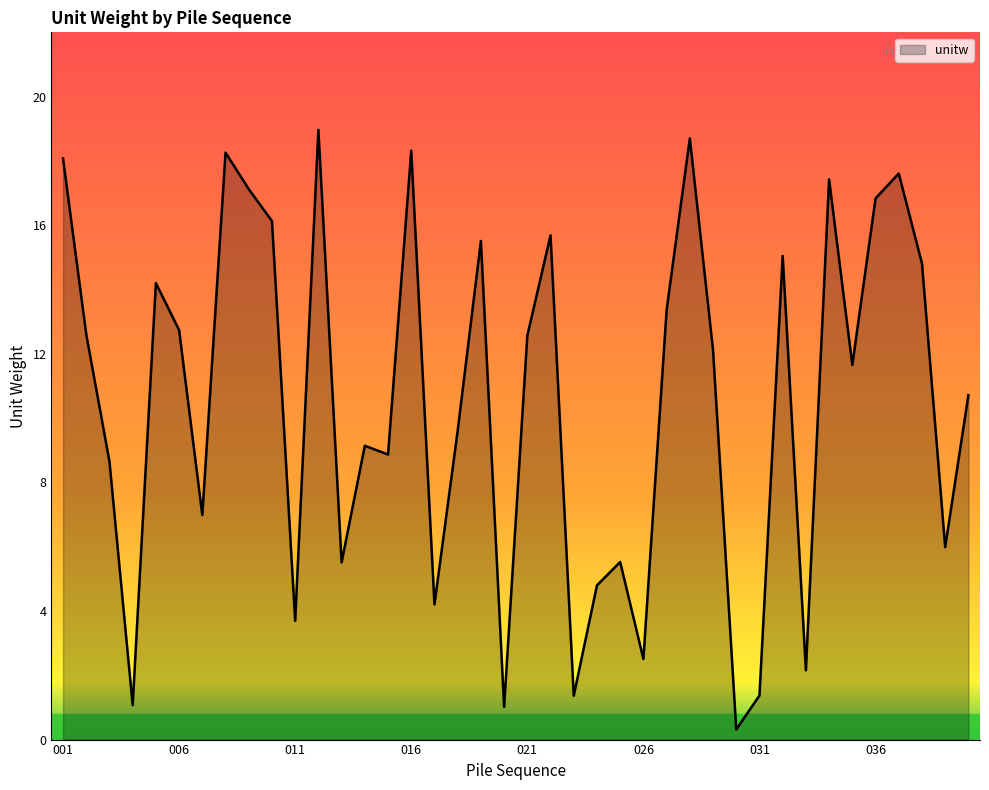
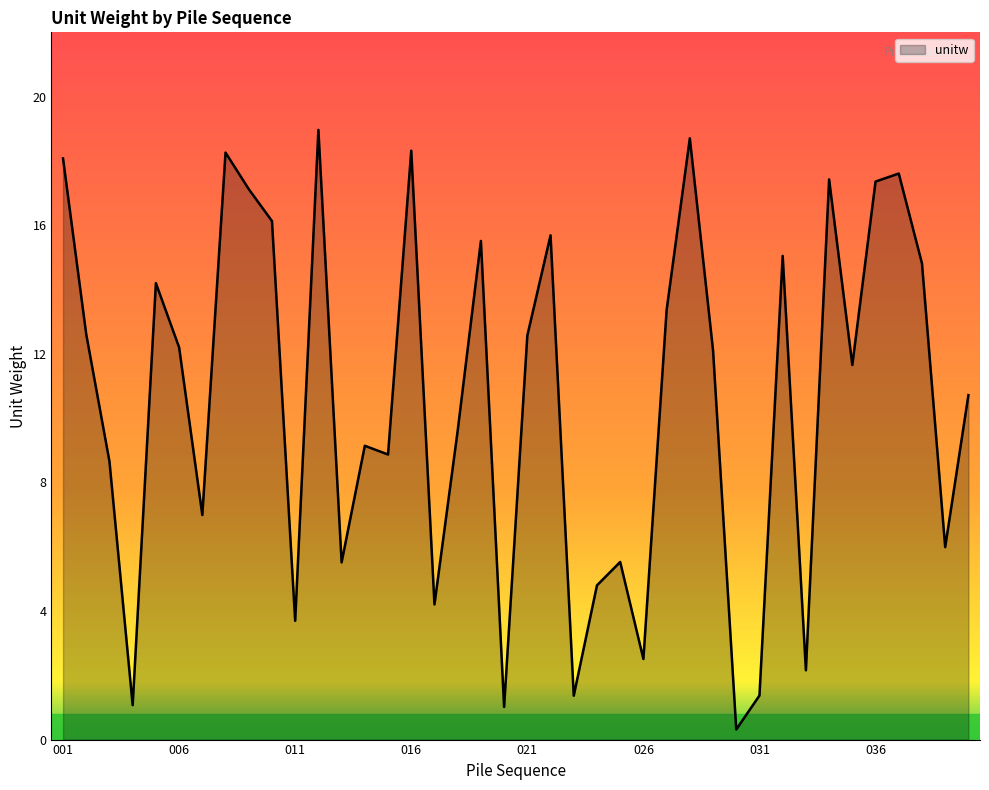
006: 12.7 -> 12.2
036: 16.8 -> 17.4
